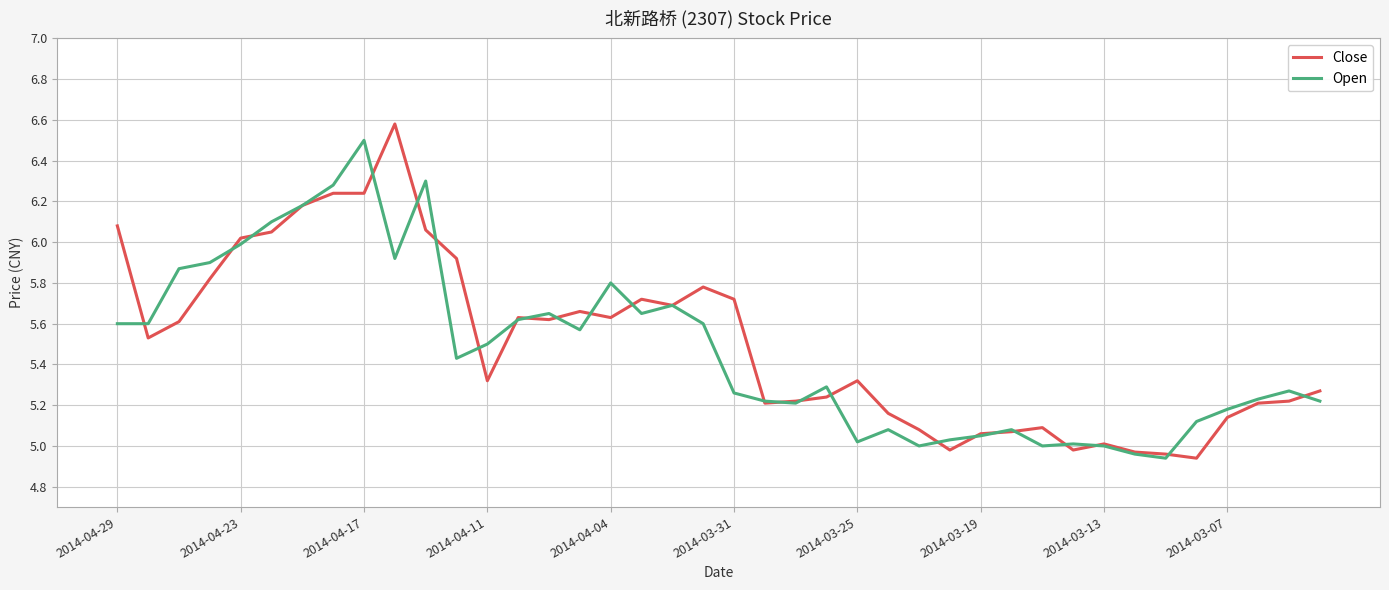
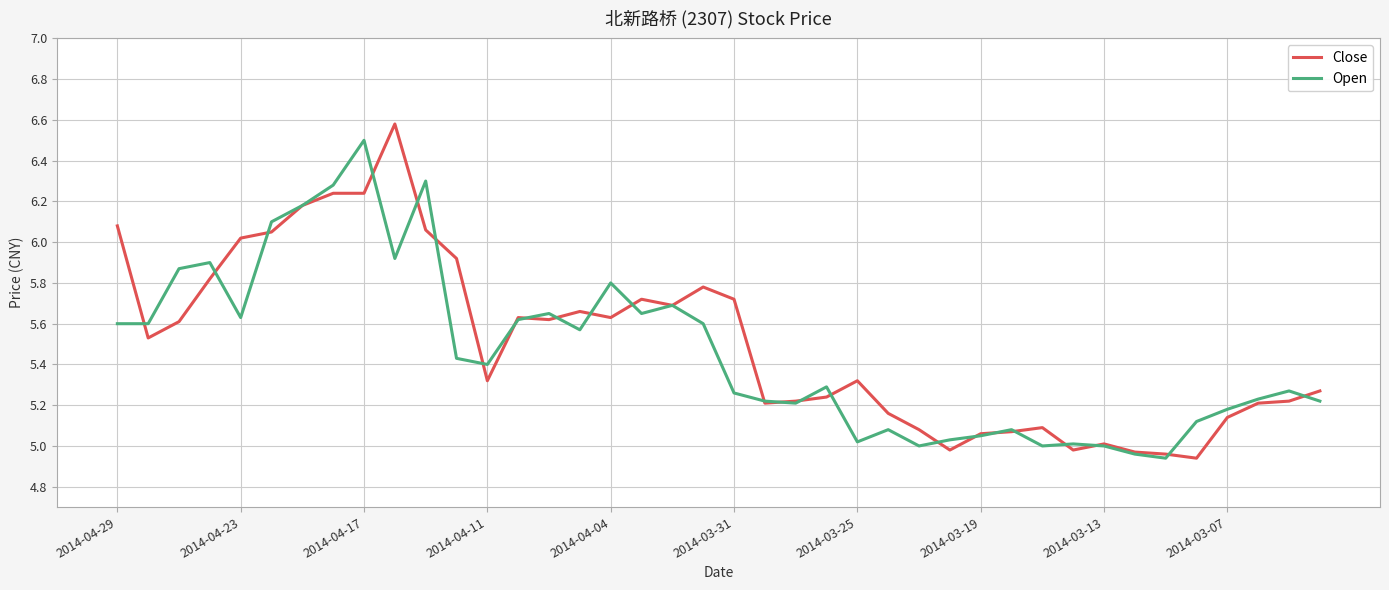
Open, 2014-04-23: 5.99 -> 5.63
Open, 2014-04-11: 5.5 -> 5.4
